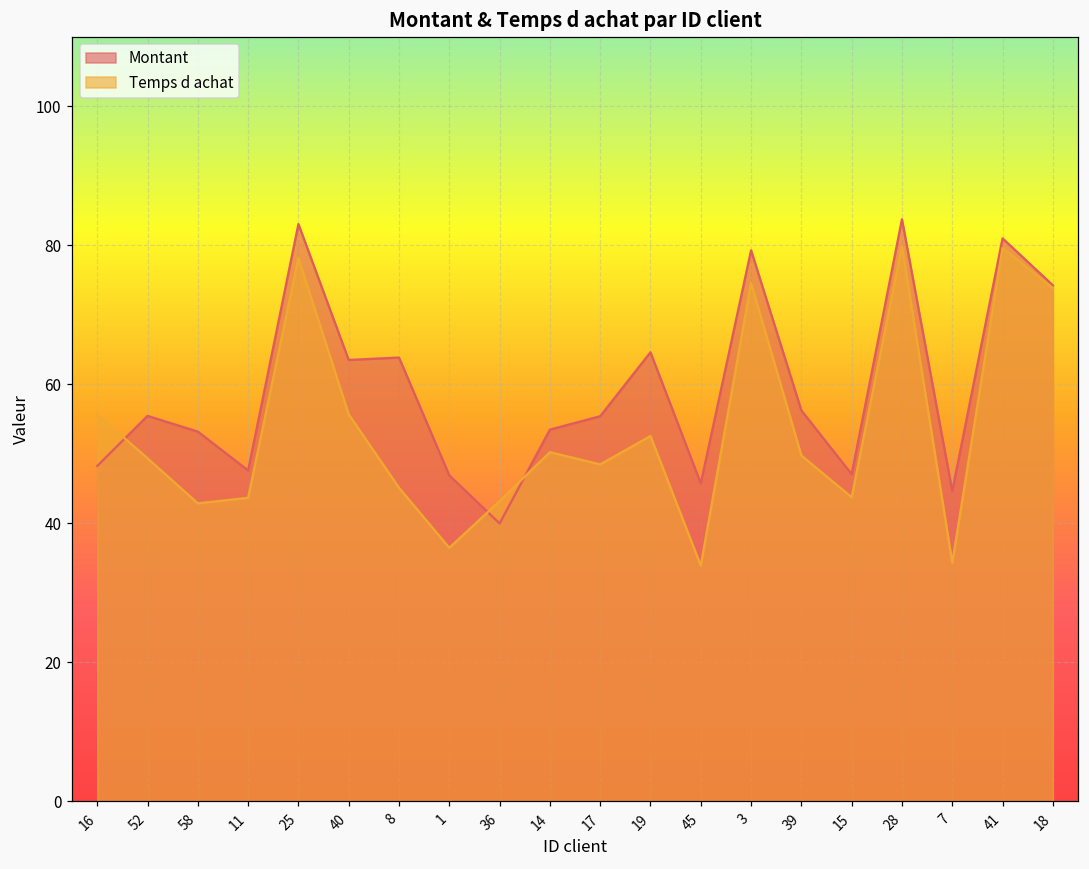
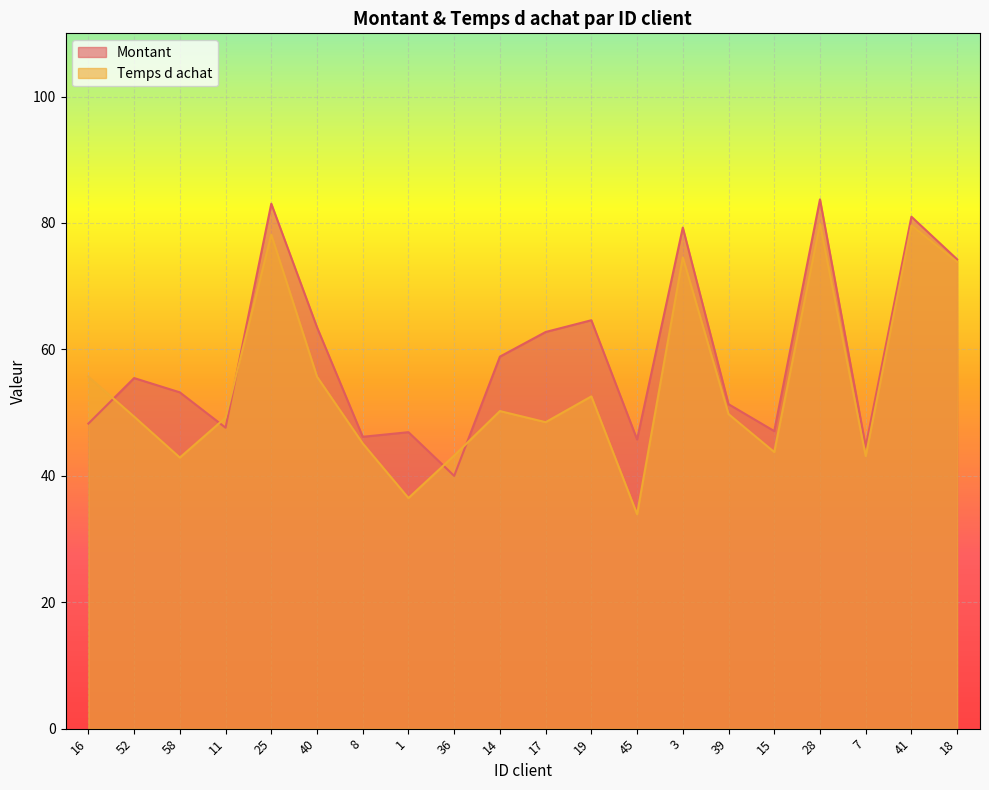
Temps d achat, 11: 44 -> 49
Montant, 8: 64 -> 46
Montant, 14: 53 -> 59
Montant, 17: 55 -> 63
Montant, 39: 56 -> 51
Temps d achat, 7: 34 -> 43
